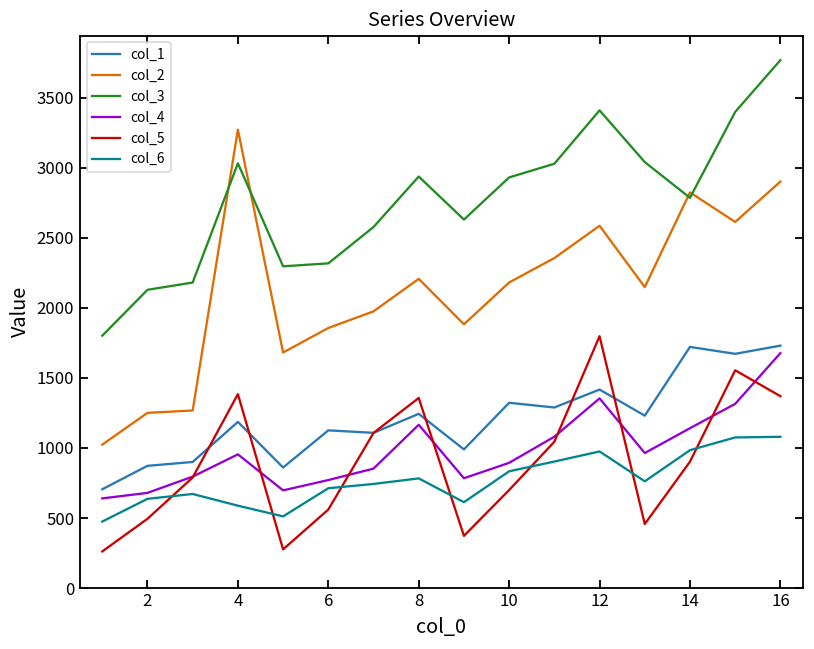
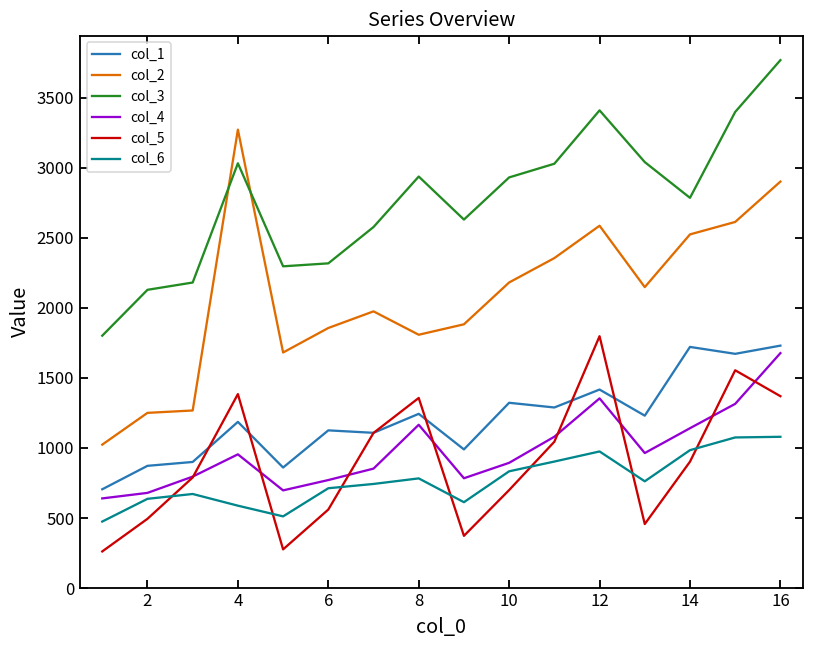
col_2, 8: 2210 -> 1810
col_2, 14: 2820 -> 2520
